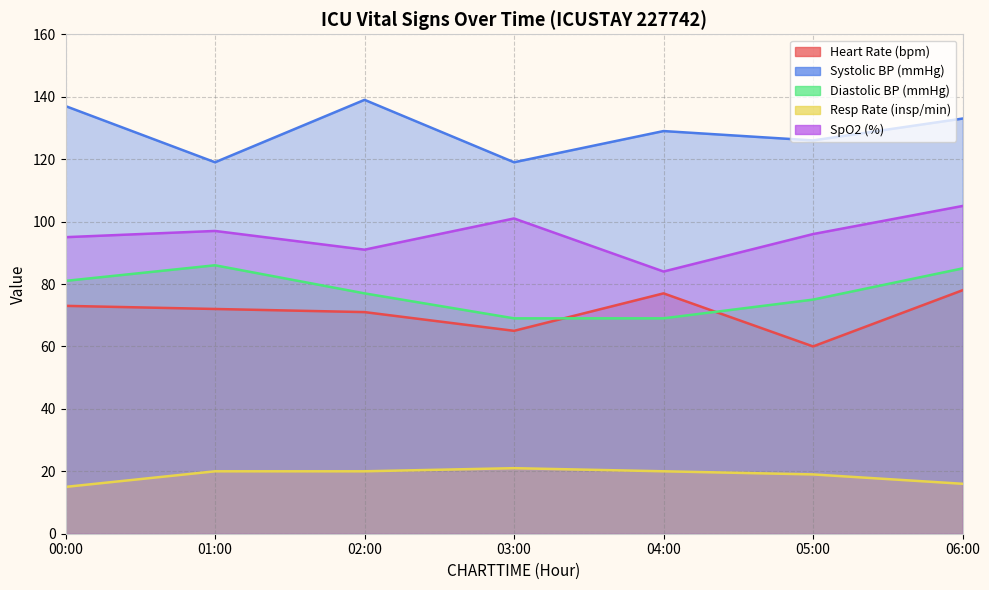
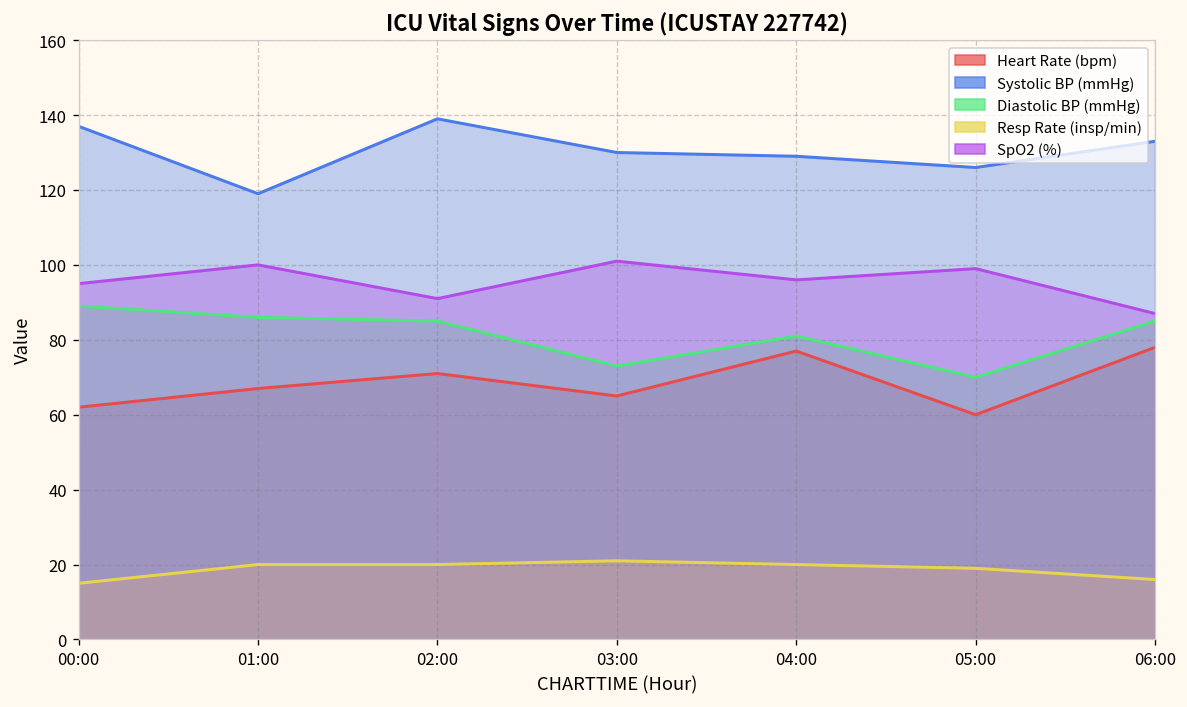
Heart Rate (bpm), 00:00: 73 -> 62
Diastolic BP (mmHg), 00:00: 81 -> 89
Heart Rate (bpm), 01:00: 72 -> 67
SpO2 (%), 01:00: 97 -> 100
Diastolic BP (mmHg), 02:00: 77 -> 85
Systolic BP (mmHg), 03:00: 119 -> 130
Diastolic BP (mmHg), 03:00: 69 -> 73
Diastolic BP (mmHg), 04:00: 69 -> 81
SpO2 (%), 04:00: 84 -> 96
Diastolic BP (mmHg), 05:00: 75 -> 70
SpO2 (%), 05:00: 96 -> 99
SpO2 (%), 06:00: 105 -> 87
